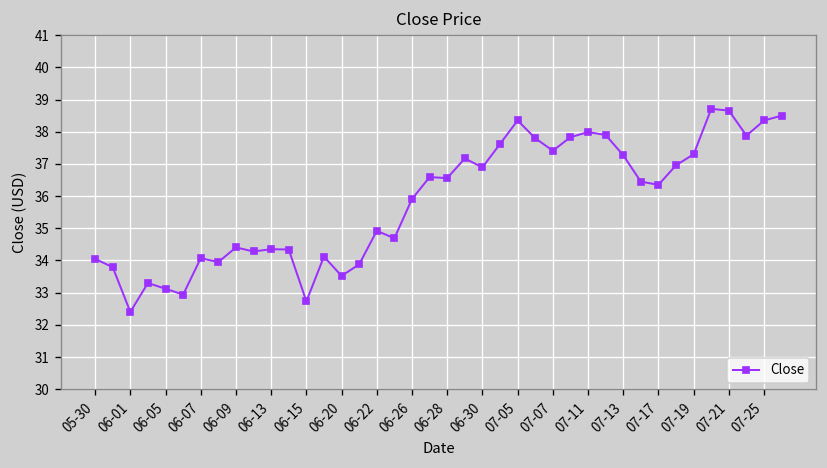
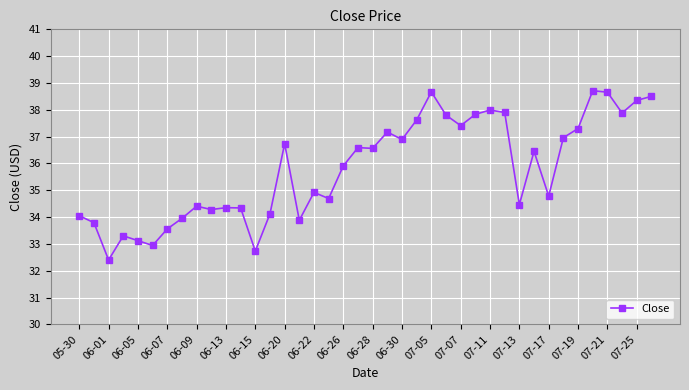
06-07: 34.1 -> 33.6
06-20: 33.5 -> 36.7
07-05: 38.3 -> 38.7
07-13: 37.3 -> 34.5
07-17: 36.3 -> 34.8
